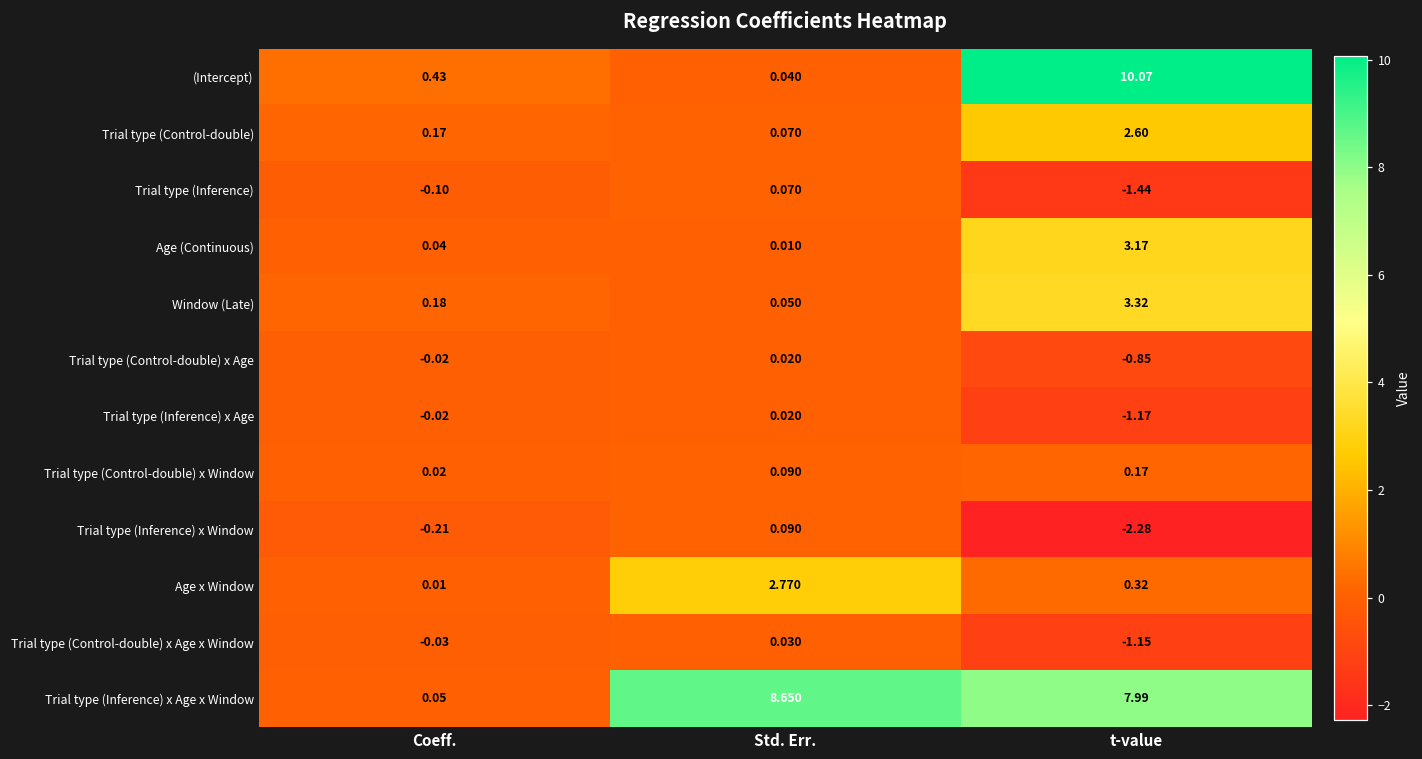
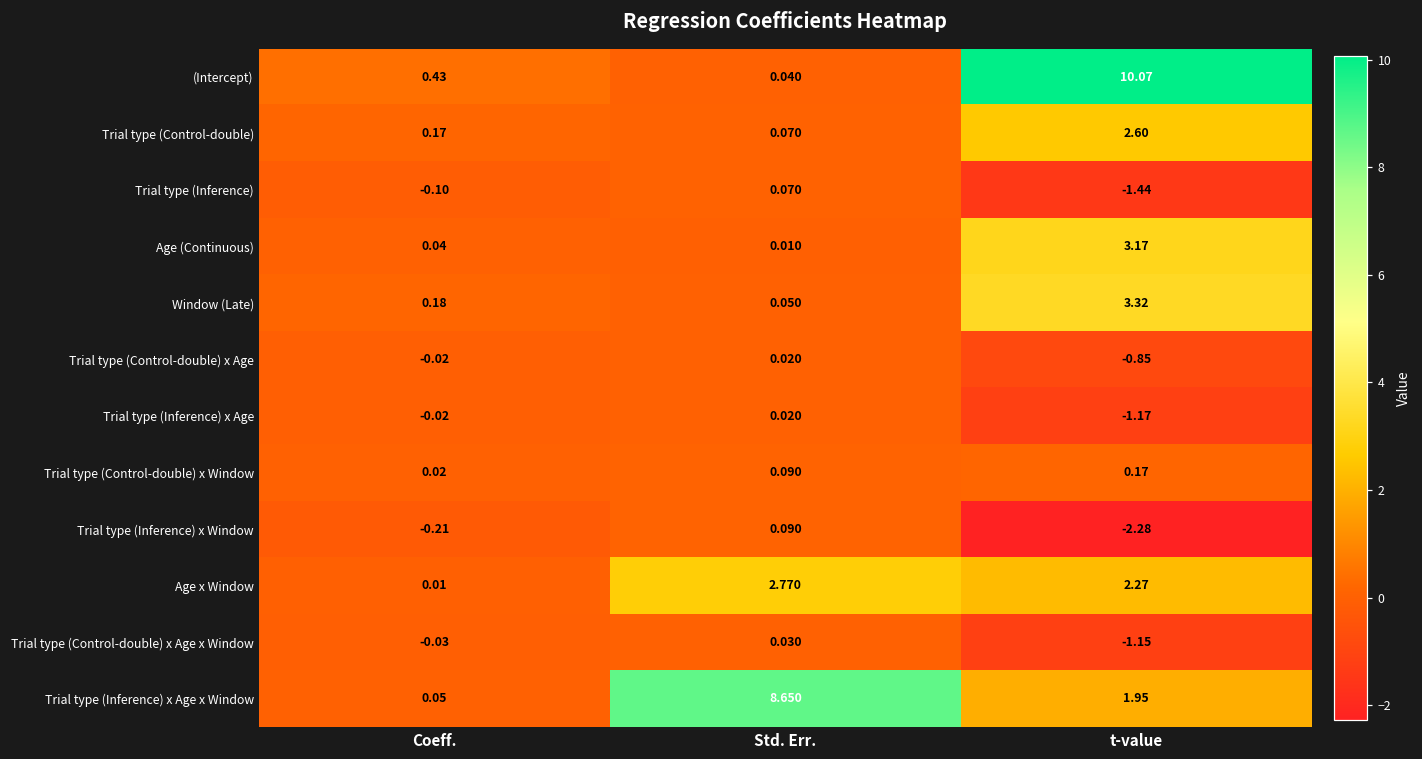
Age x Window, t-value: 0.32 -> 2.27
Trial type (Inference) x Age x Window, t-value: 7.99 -> 1.95
